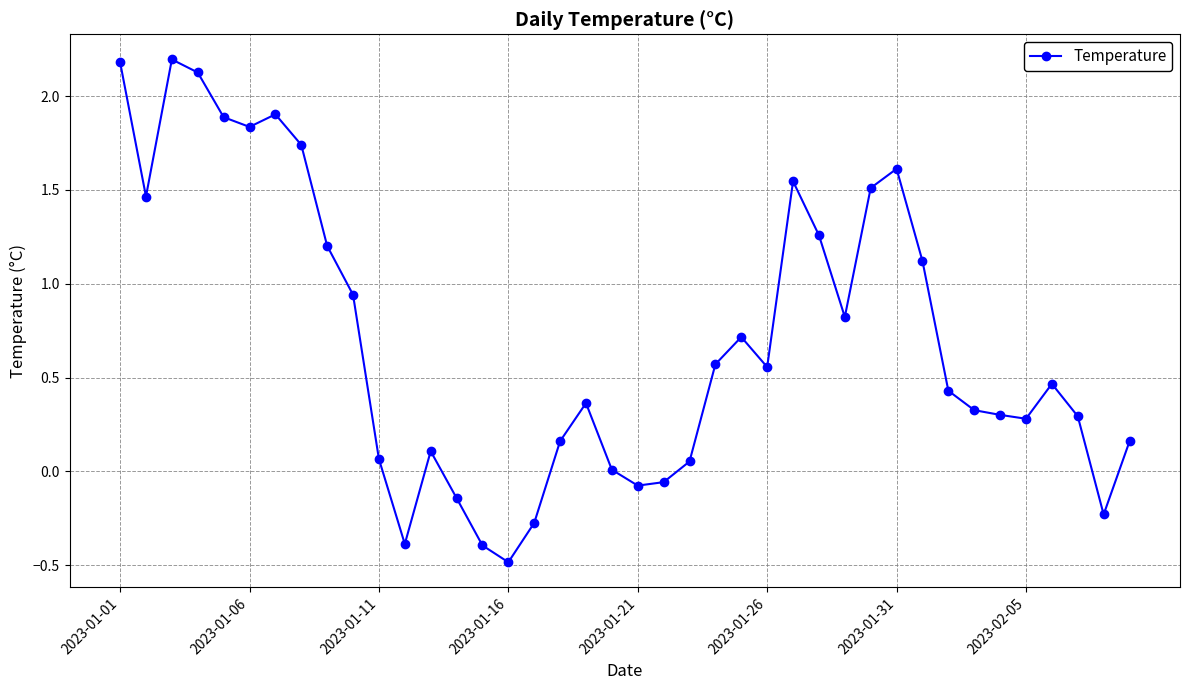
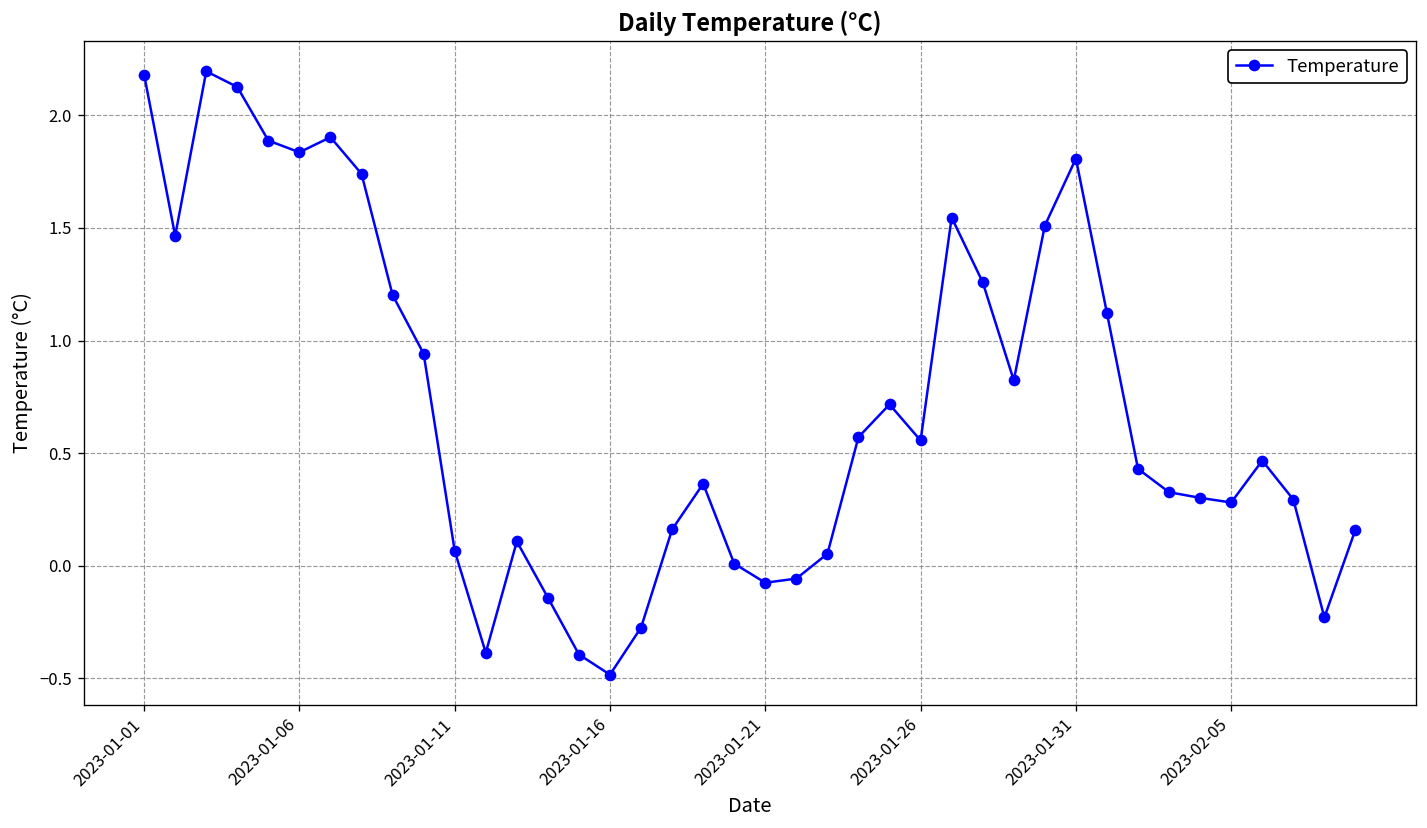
2023-01-31: 1.61 -> 1.81
